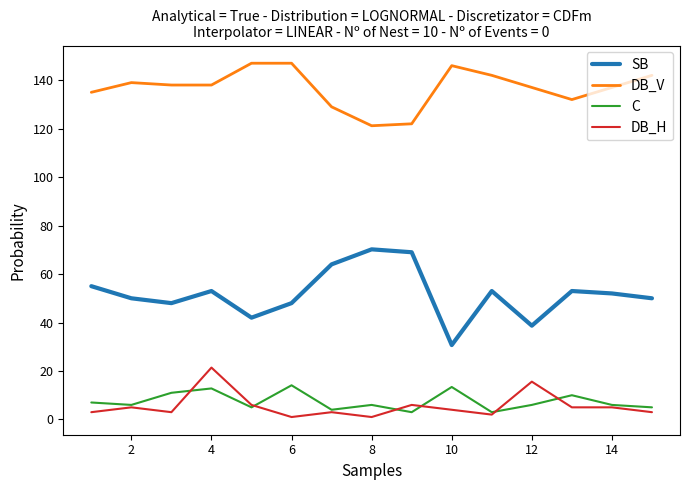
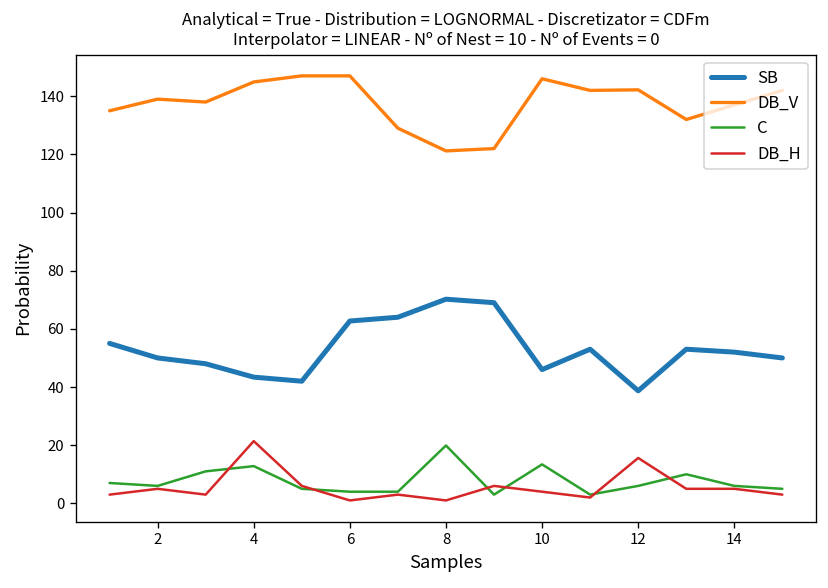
SB, 4: 53 -> 43
DB_V, 4: 138 -> 145
SB, 6: 48 -> 63
C, 6: 14 -> 4
C, 8: 6 -> 20
SB, 10: 31 -> 46
DB_V, 12: 137 -> 142
